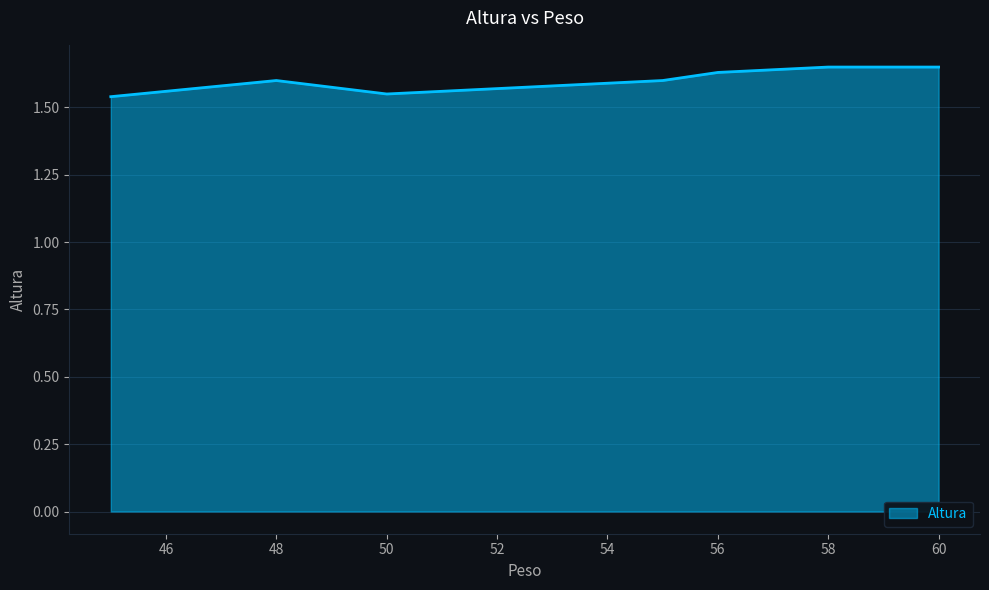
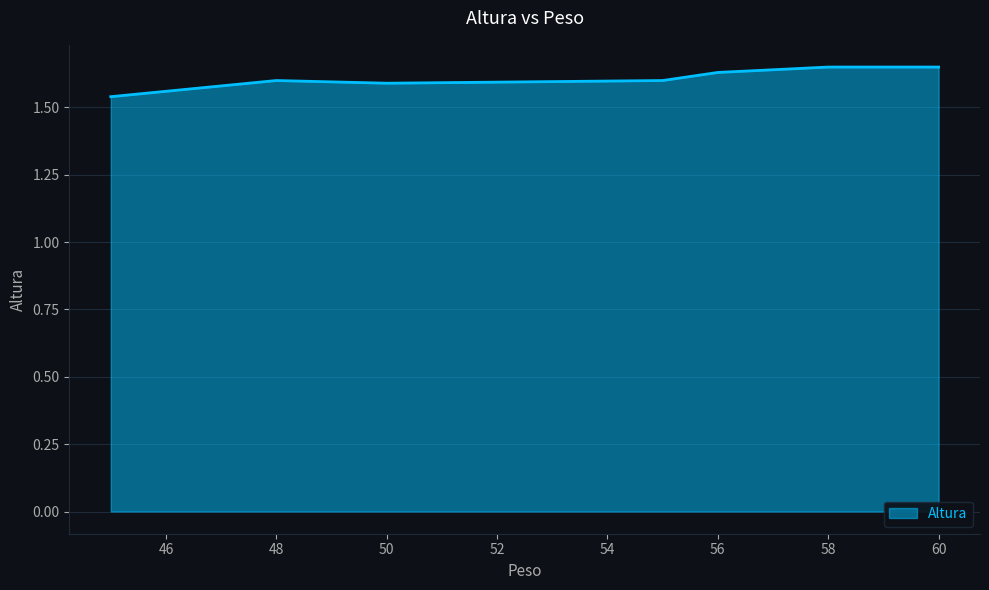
50: 1.55 -> 1.59
